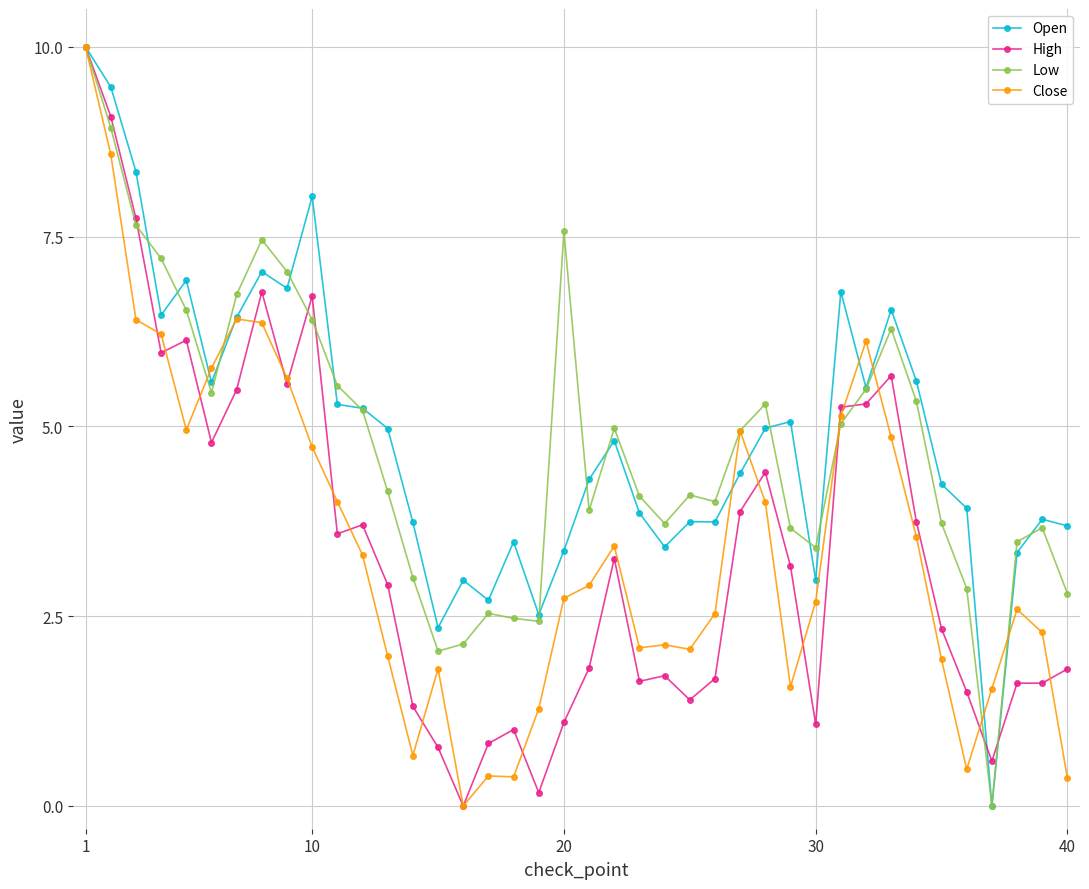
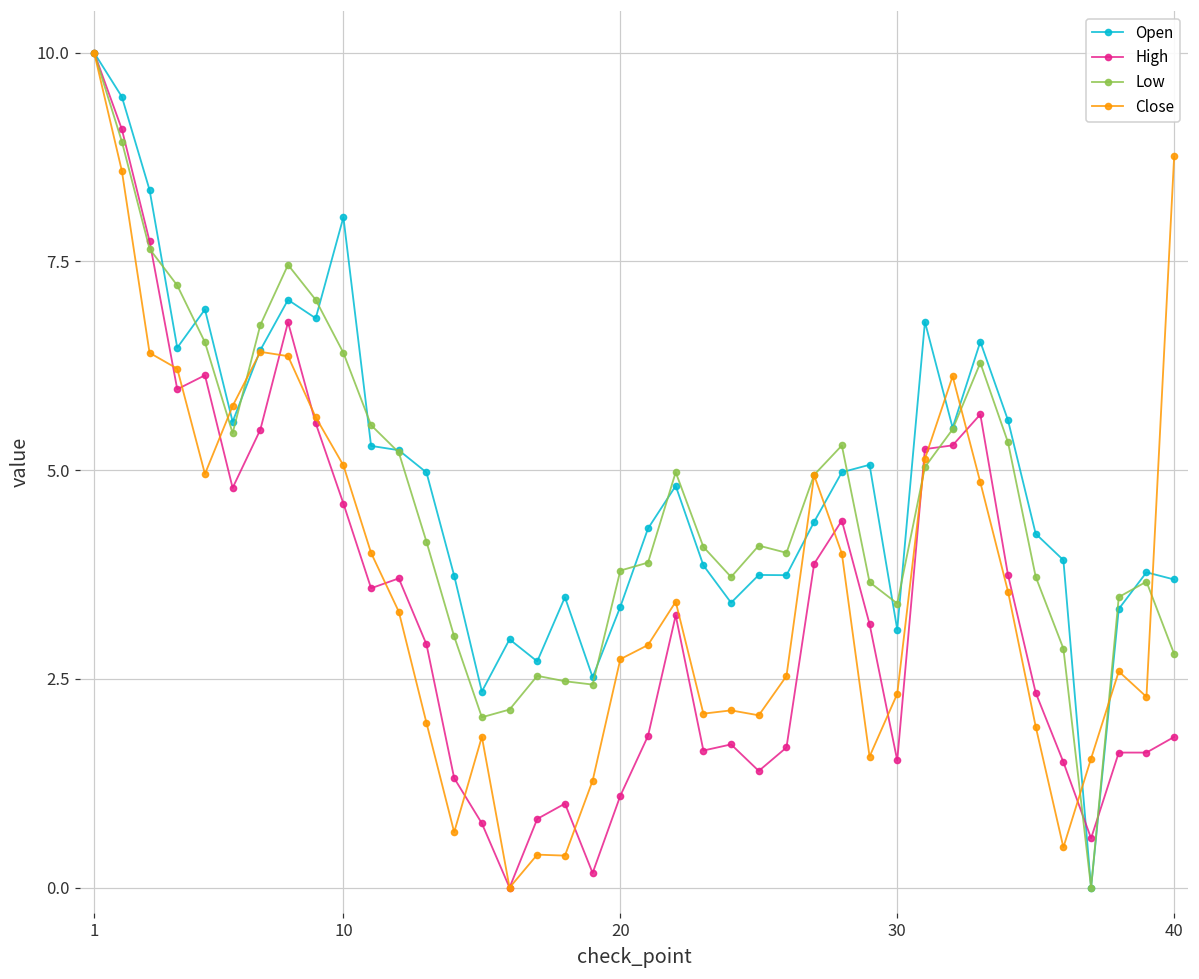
High, 10: 6.7 -> 4.6
Close, 10: 4.7 -> 5.1
Low, 20: 7.6 -> 3.8
Open, 30: 3.0 -> 3.1
High, 30: 1.1 -> 1.5
Close, 30: 2.7 -> 2.3
Close, 40: 0.4 -> 8.8
